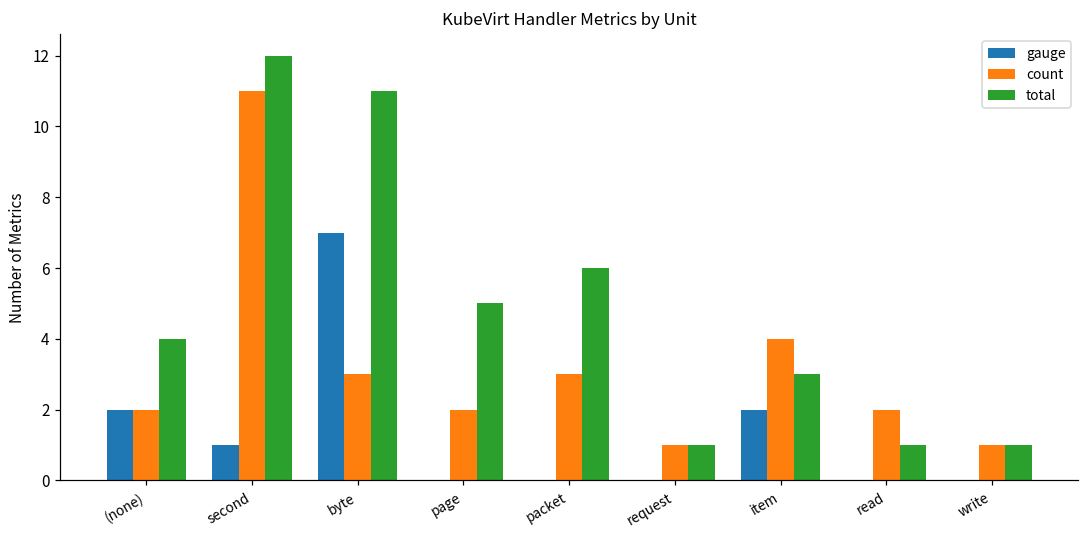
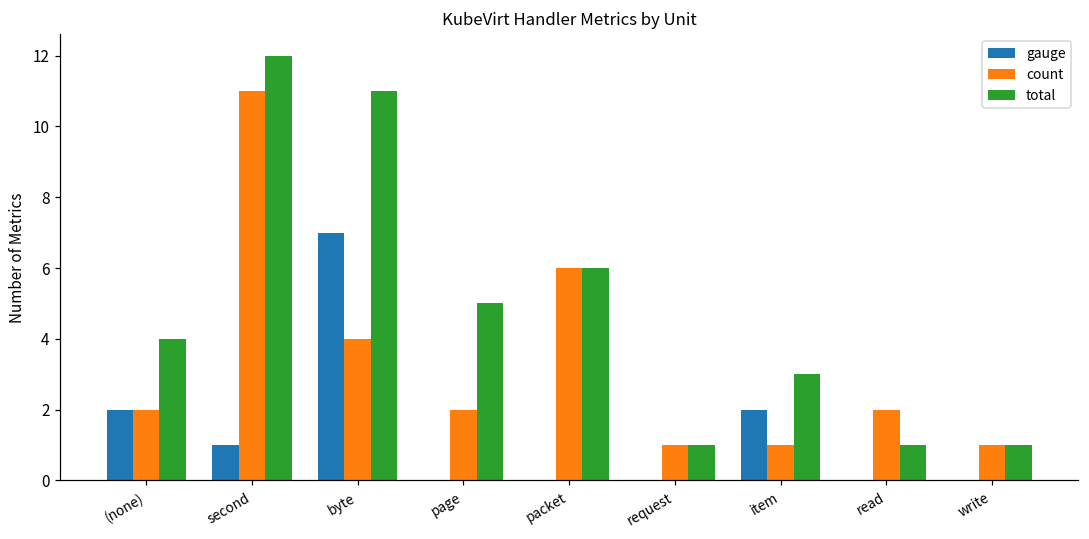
count, byte: 3 -> 4
count, packet: 3 -> 6
count, item: 4 -> 1
